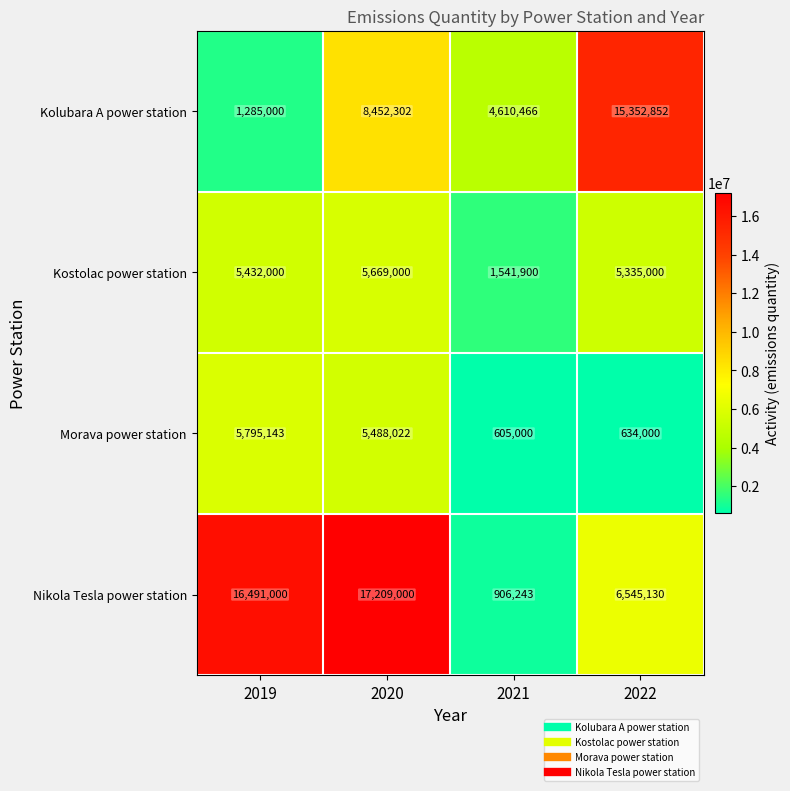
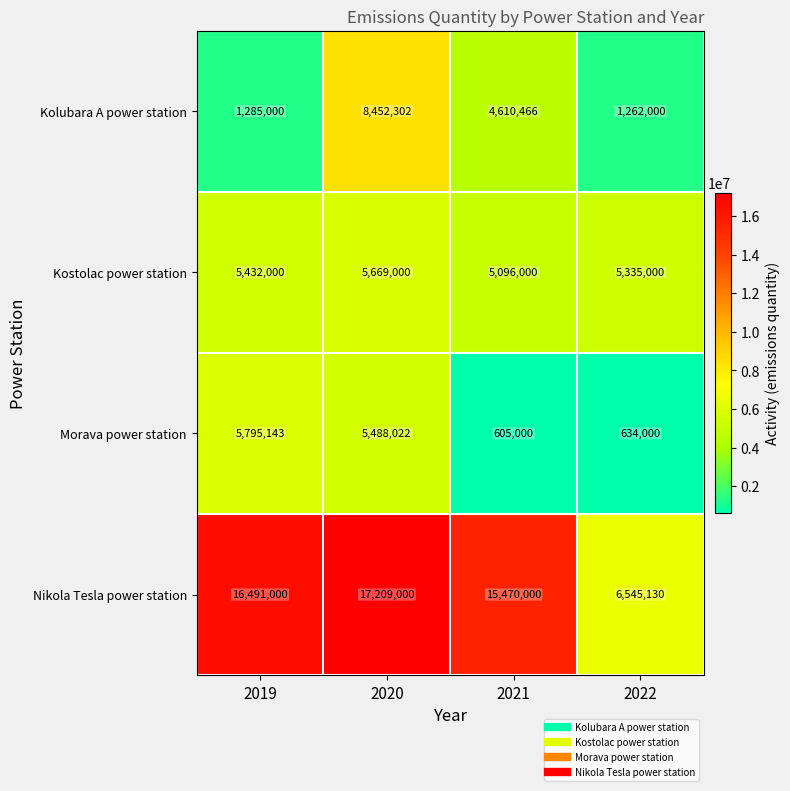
Kolubara A power station, 2022: 15,352,852 -> 1,262,000
Kostolac power station, 2021: 1,541,900 -> 5,096,000
Nikola Tesla power station, 2021: 906,243 -> 15,470,000
